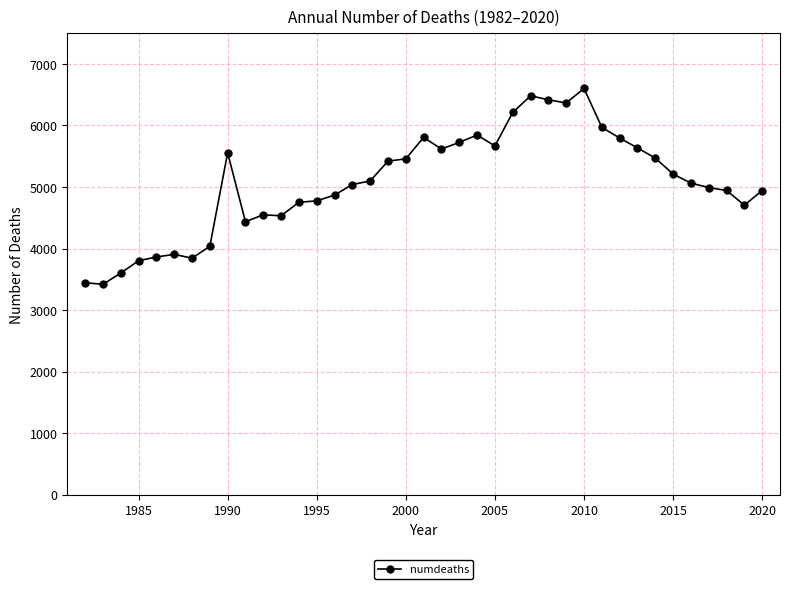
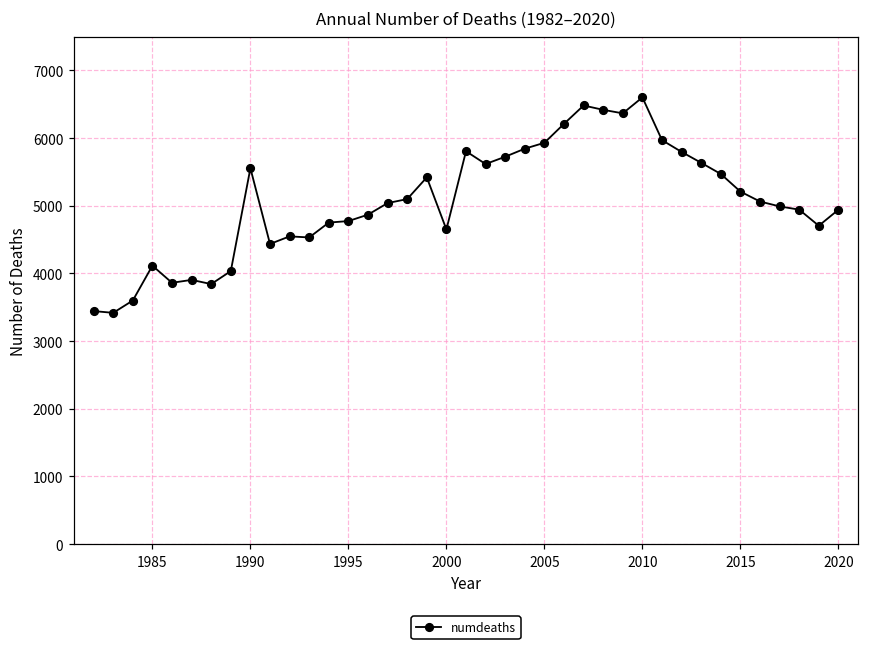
1985: 3800 -> 4100
2000: 5500 -> 4700
2005: 5700 -> 5900
